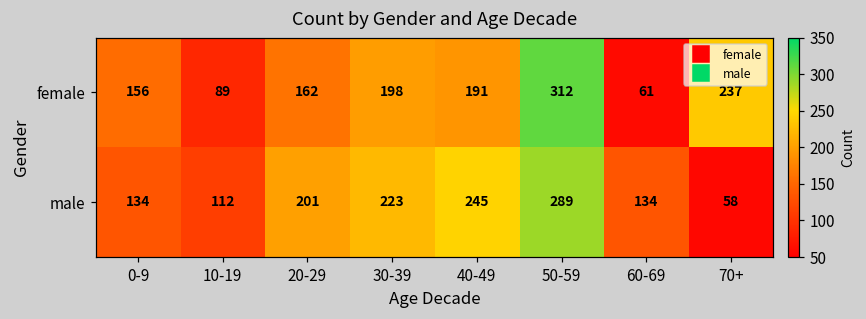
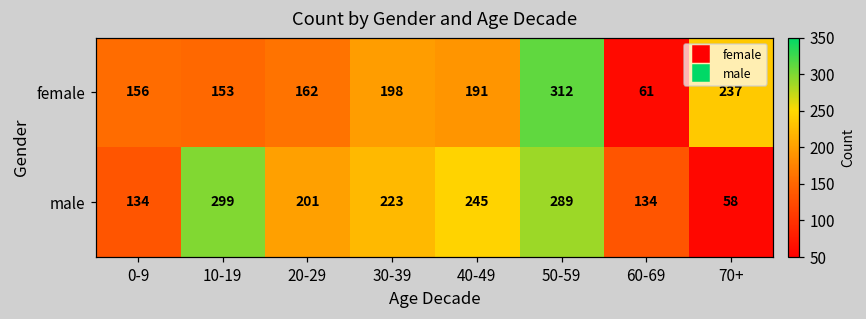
female, 10-19: 89 -> 153
male, 10-19: 112 -> 299
